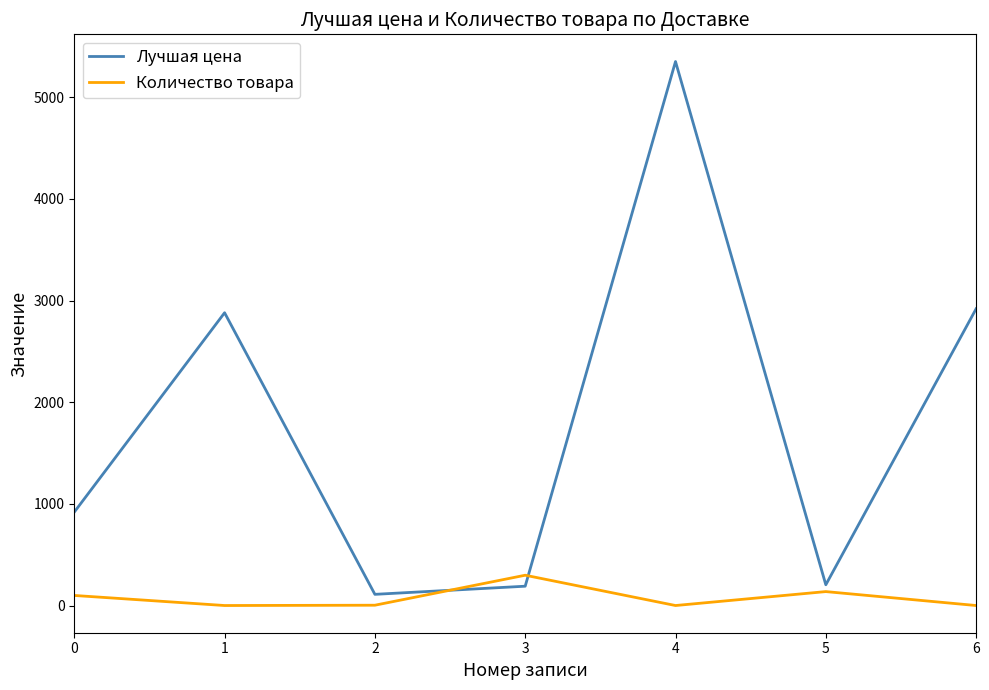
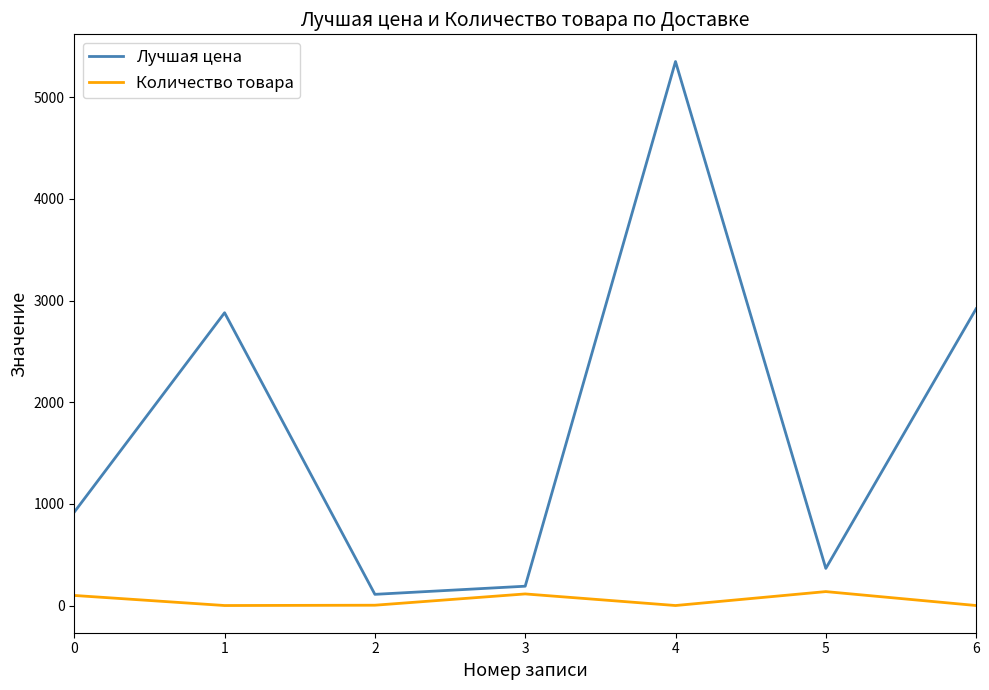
Количество товара, 3: 300 -> 120
Лучшая цена, 5: 210 -> 370
